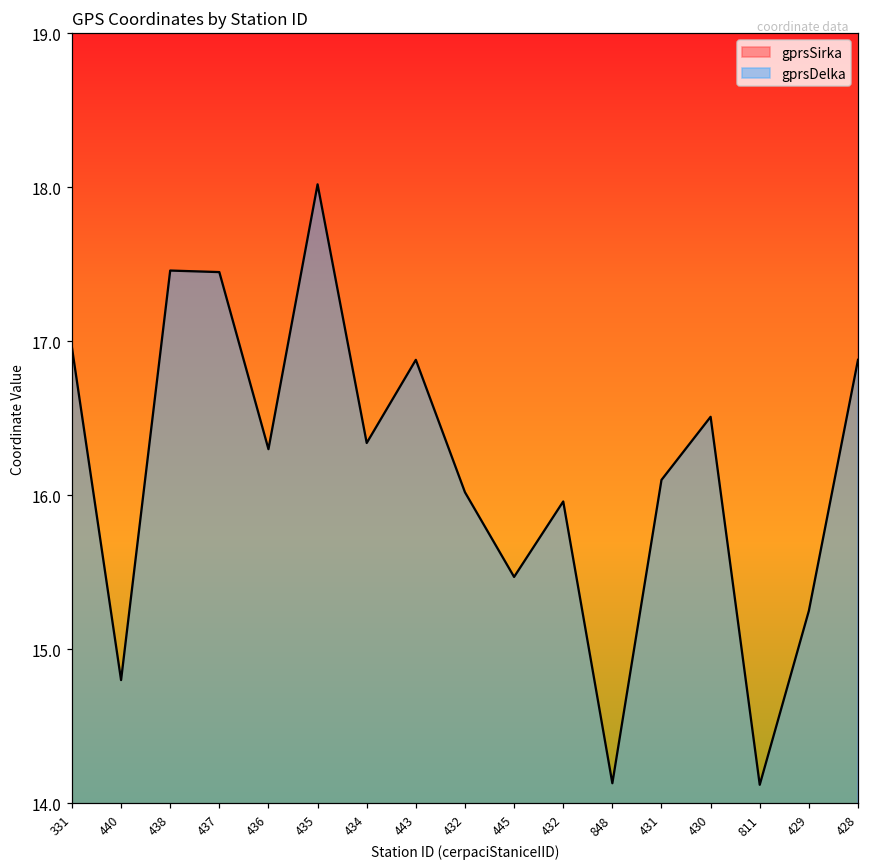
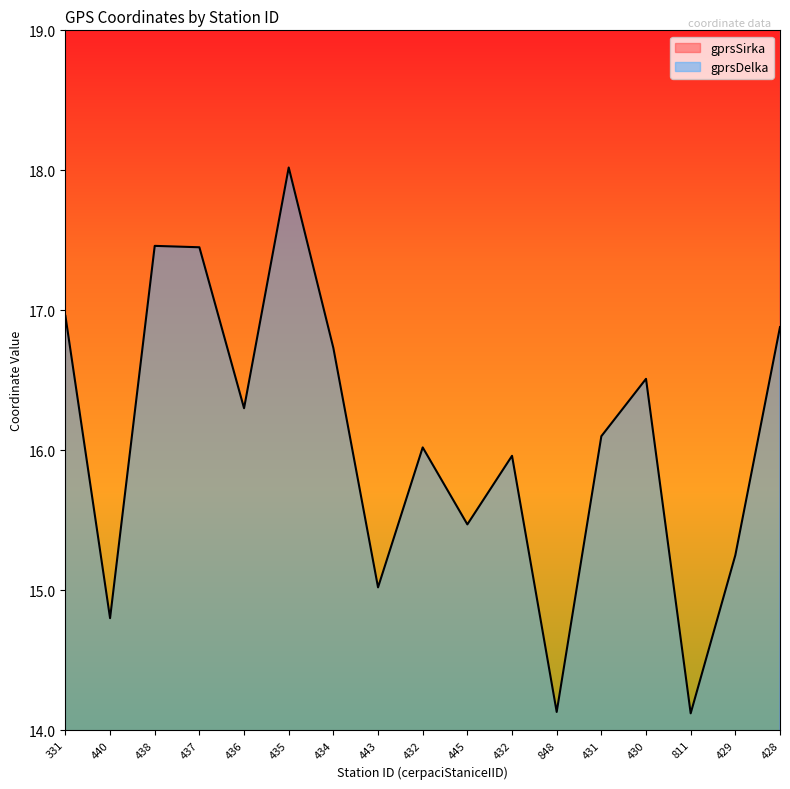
gprsDelka, 434: 16.34 -> 16.73
gprsDelka, 443: 16.88 -> 15.02
